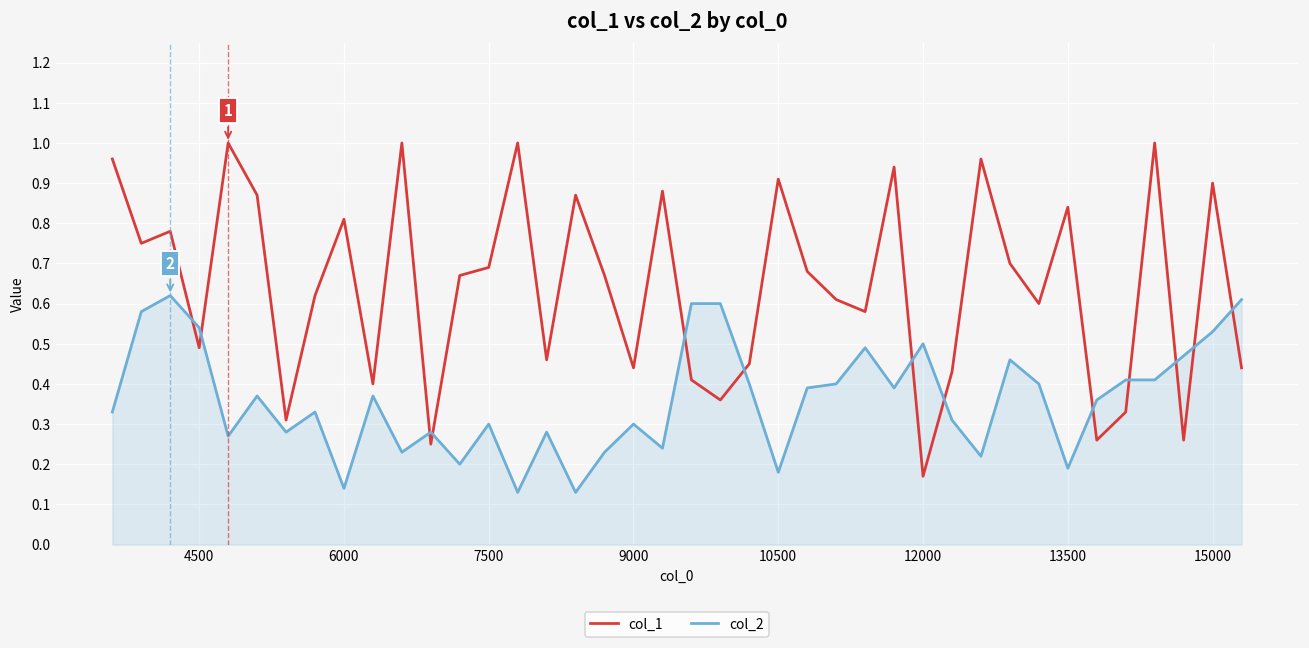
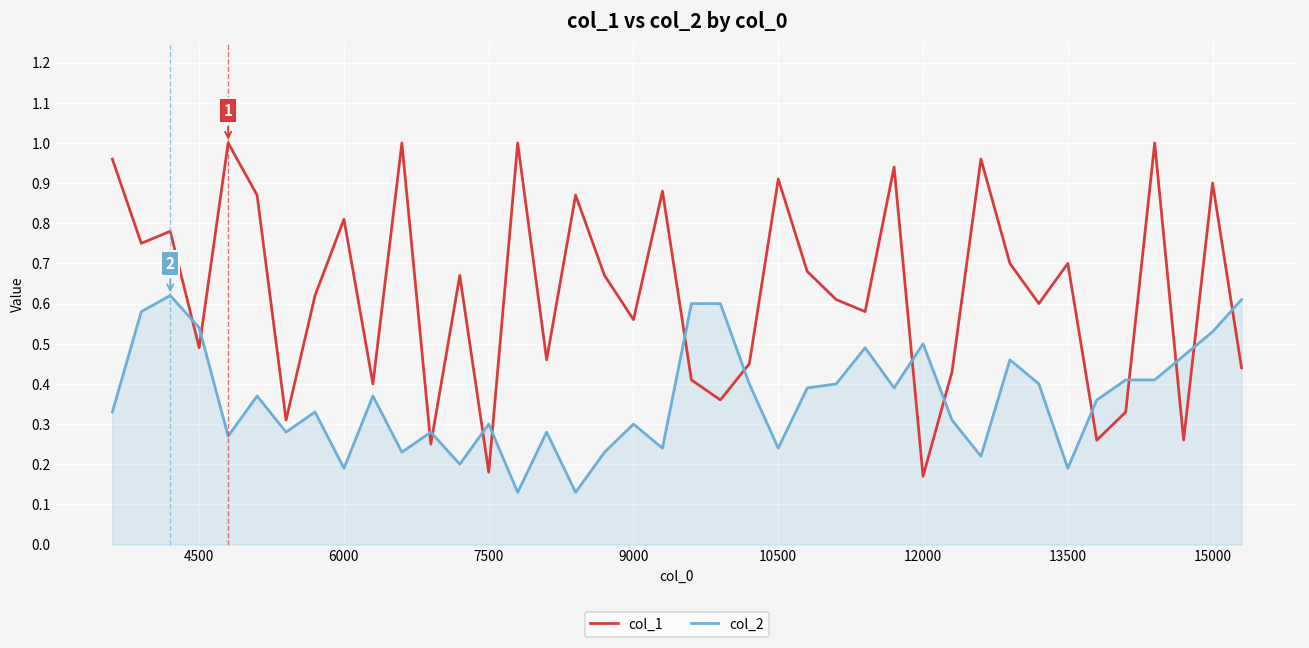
col_2, 6000: 0.14 -> 0.19
col_1, 7500: 0.69 -> 0.18
col_1, 9000: 0.44 -> 0.56
col_2, 10500: 0.18 -> 0.24
col_1, 13500: 0.84 -> 0.70
